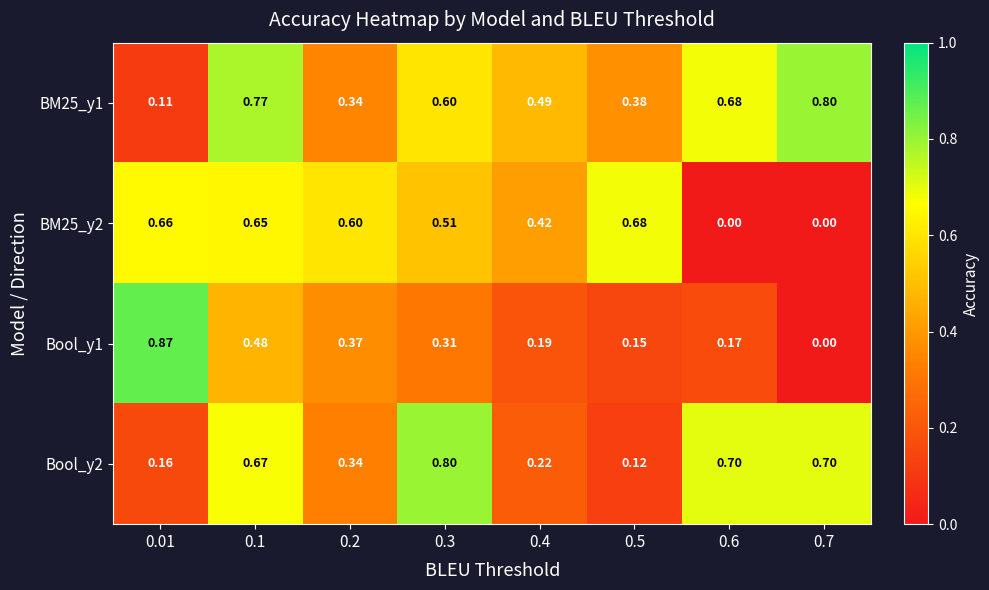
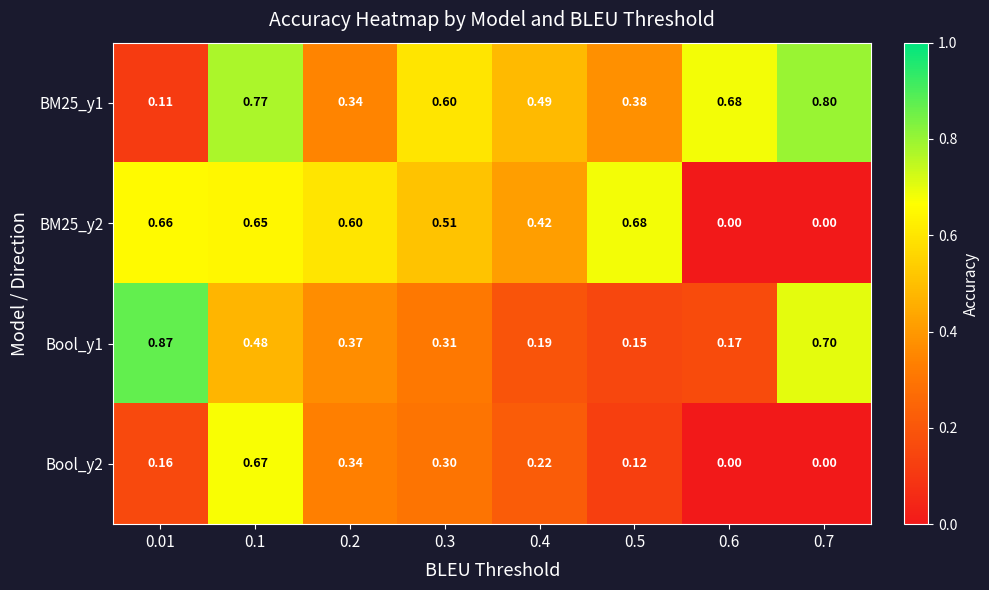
Bool_y1, 0.7: 0.00 -> 0.70
Bool_y2, 0.3: 0.80 -> 0.30
Bool_y2, 0.6: 0.70 -> 0.00
Bool_y2, 0.7: 0.70 -> 0.00
